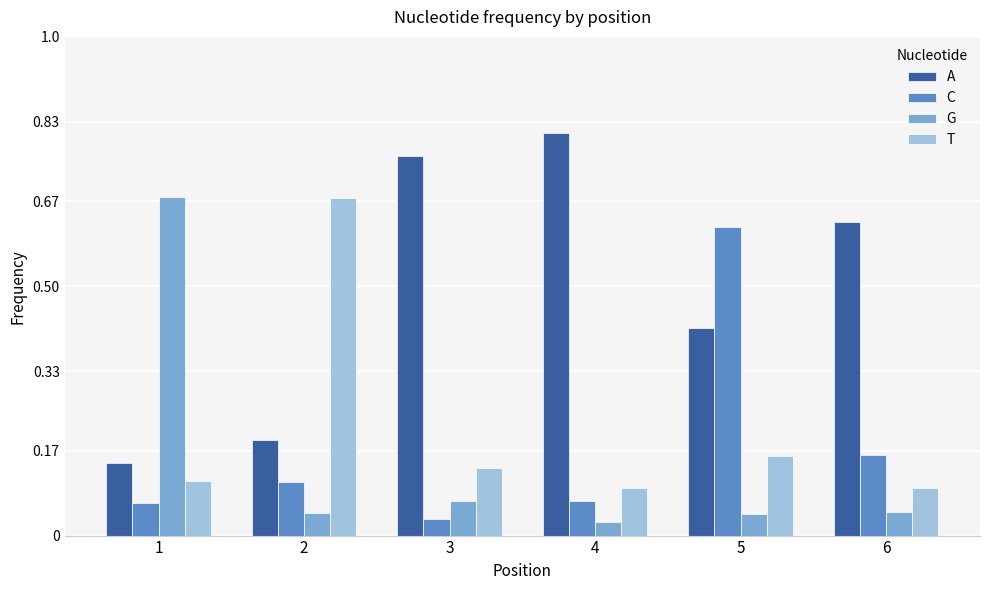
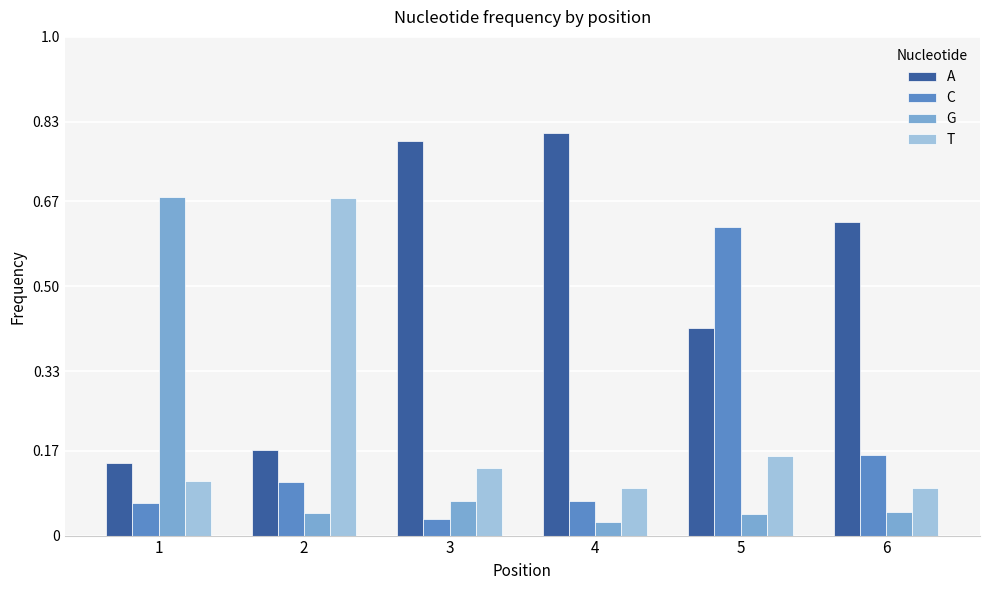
A, 2: 0.19 -> 0.17
A, 3: 0.76 -> 0.79
